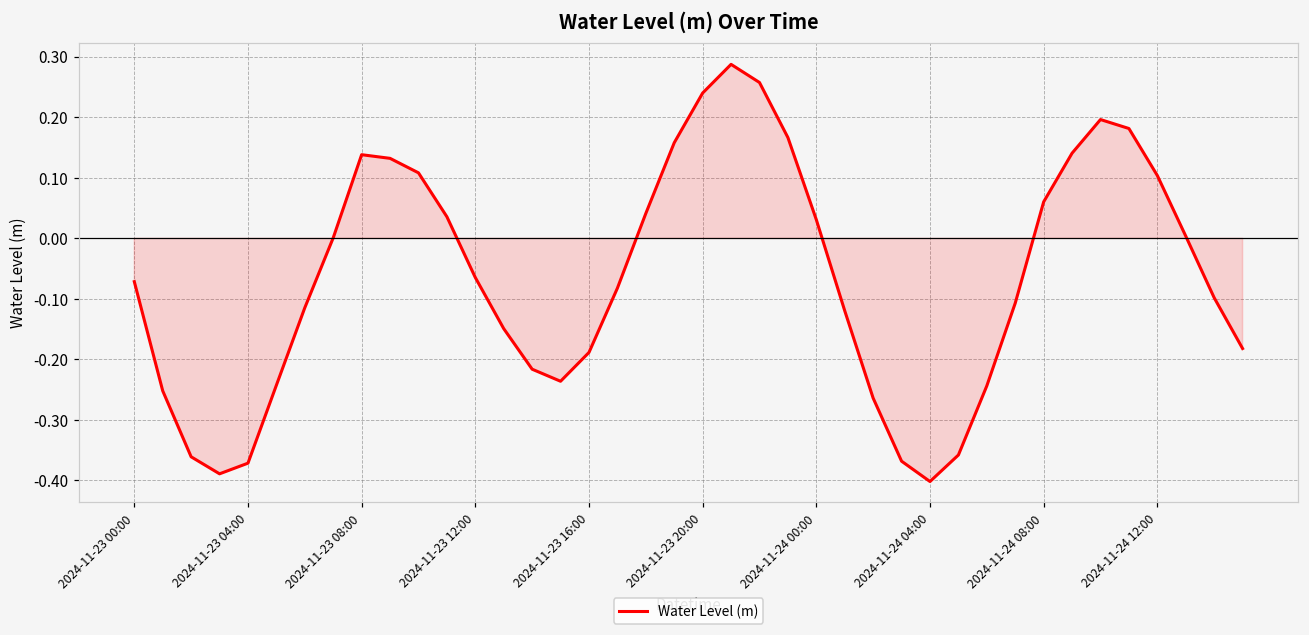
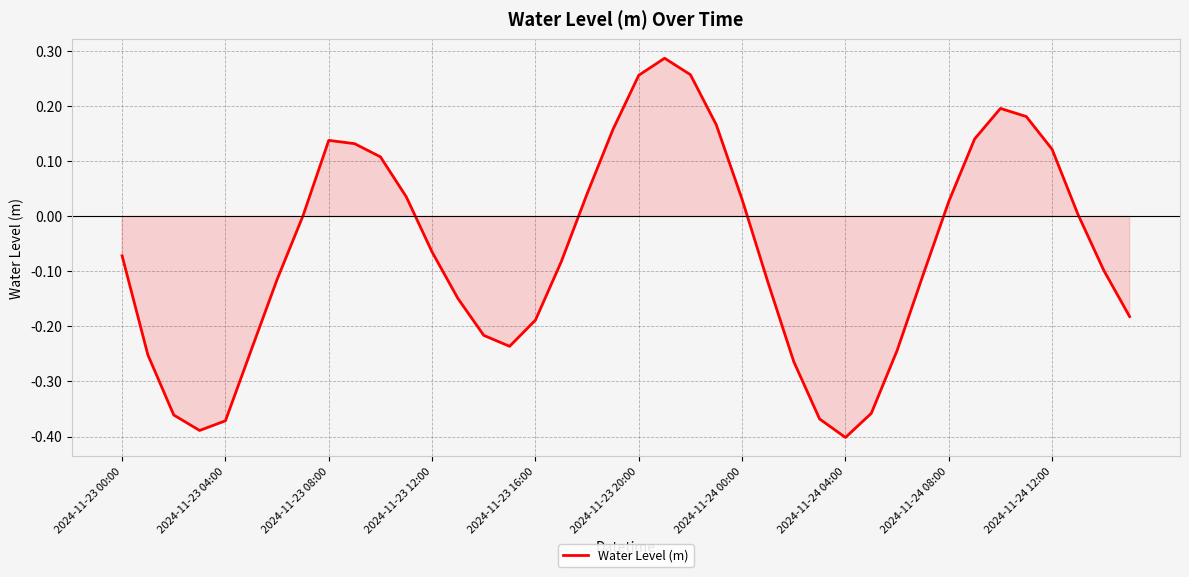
2024-11-23 20:00: 0.24 -> 0.26
2024-11-24 08:00: 0.06 -> 0.03
2024-11-24 12:00: 0.10 -> 0.12
